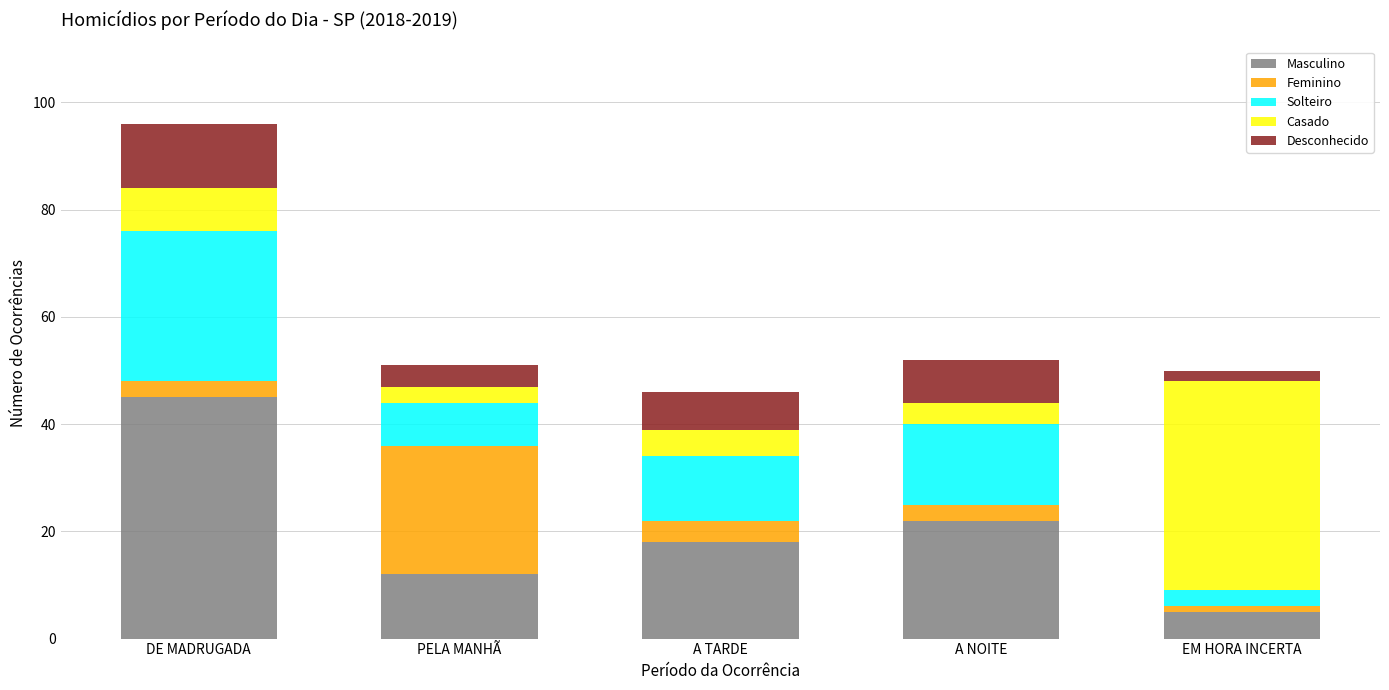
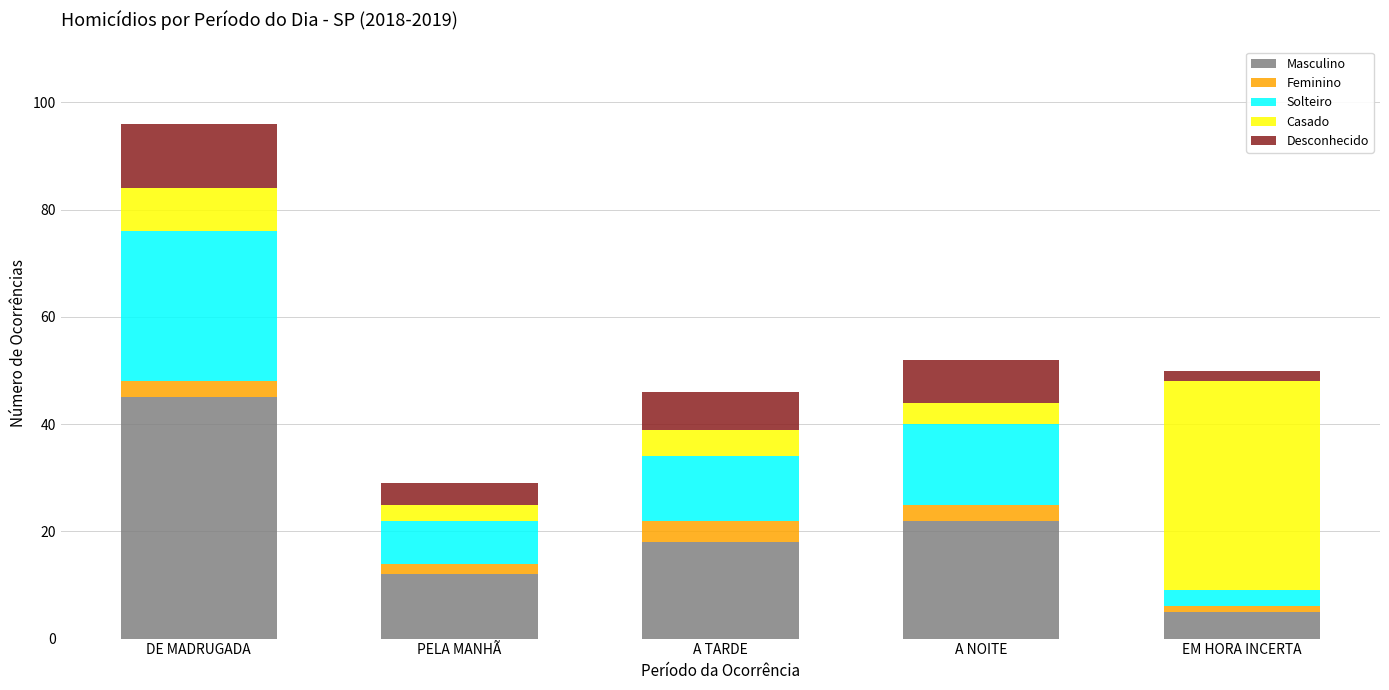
Feminino, PELA MANHÃ: 24 -> 2
